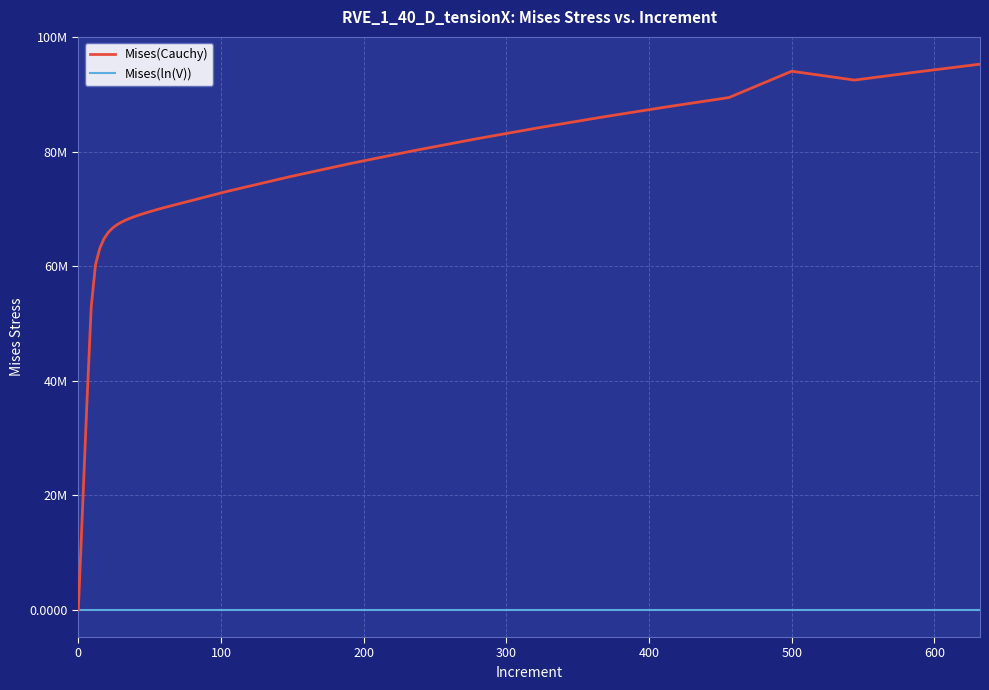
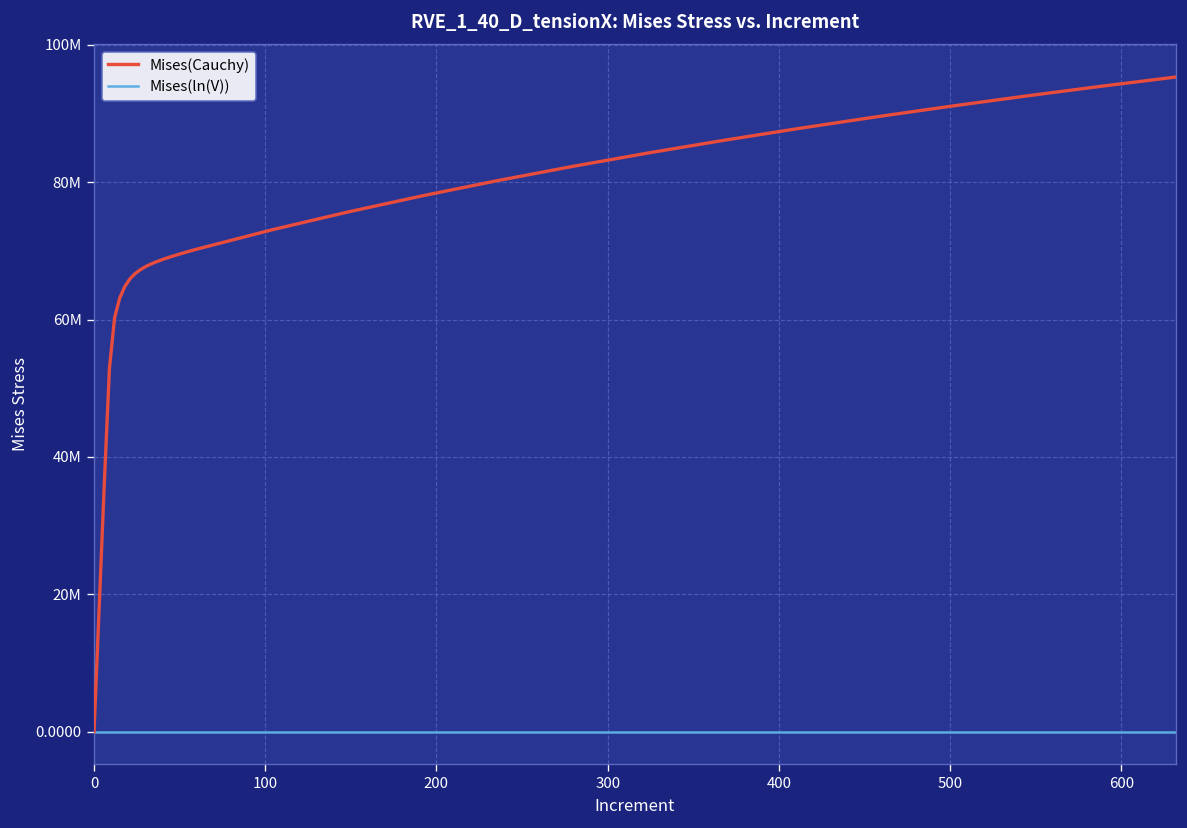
Mises(Cauchy), 500: 94000000 -> 91000000
